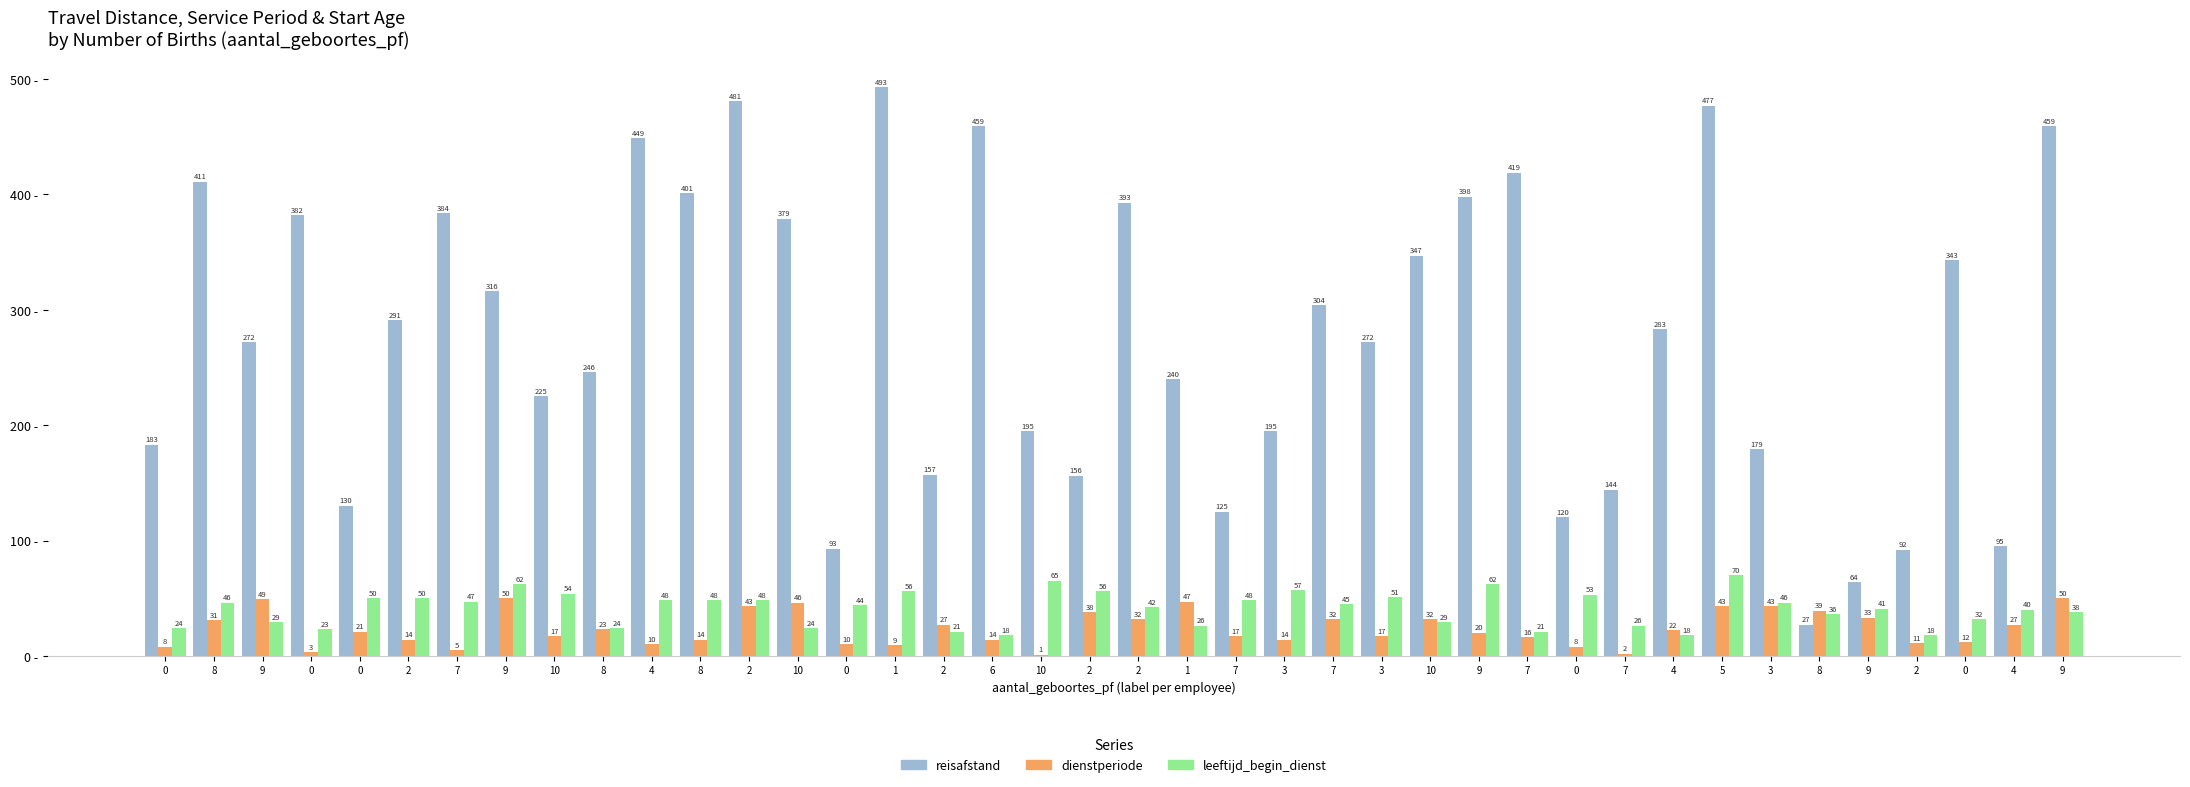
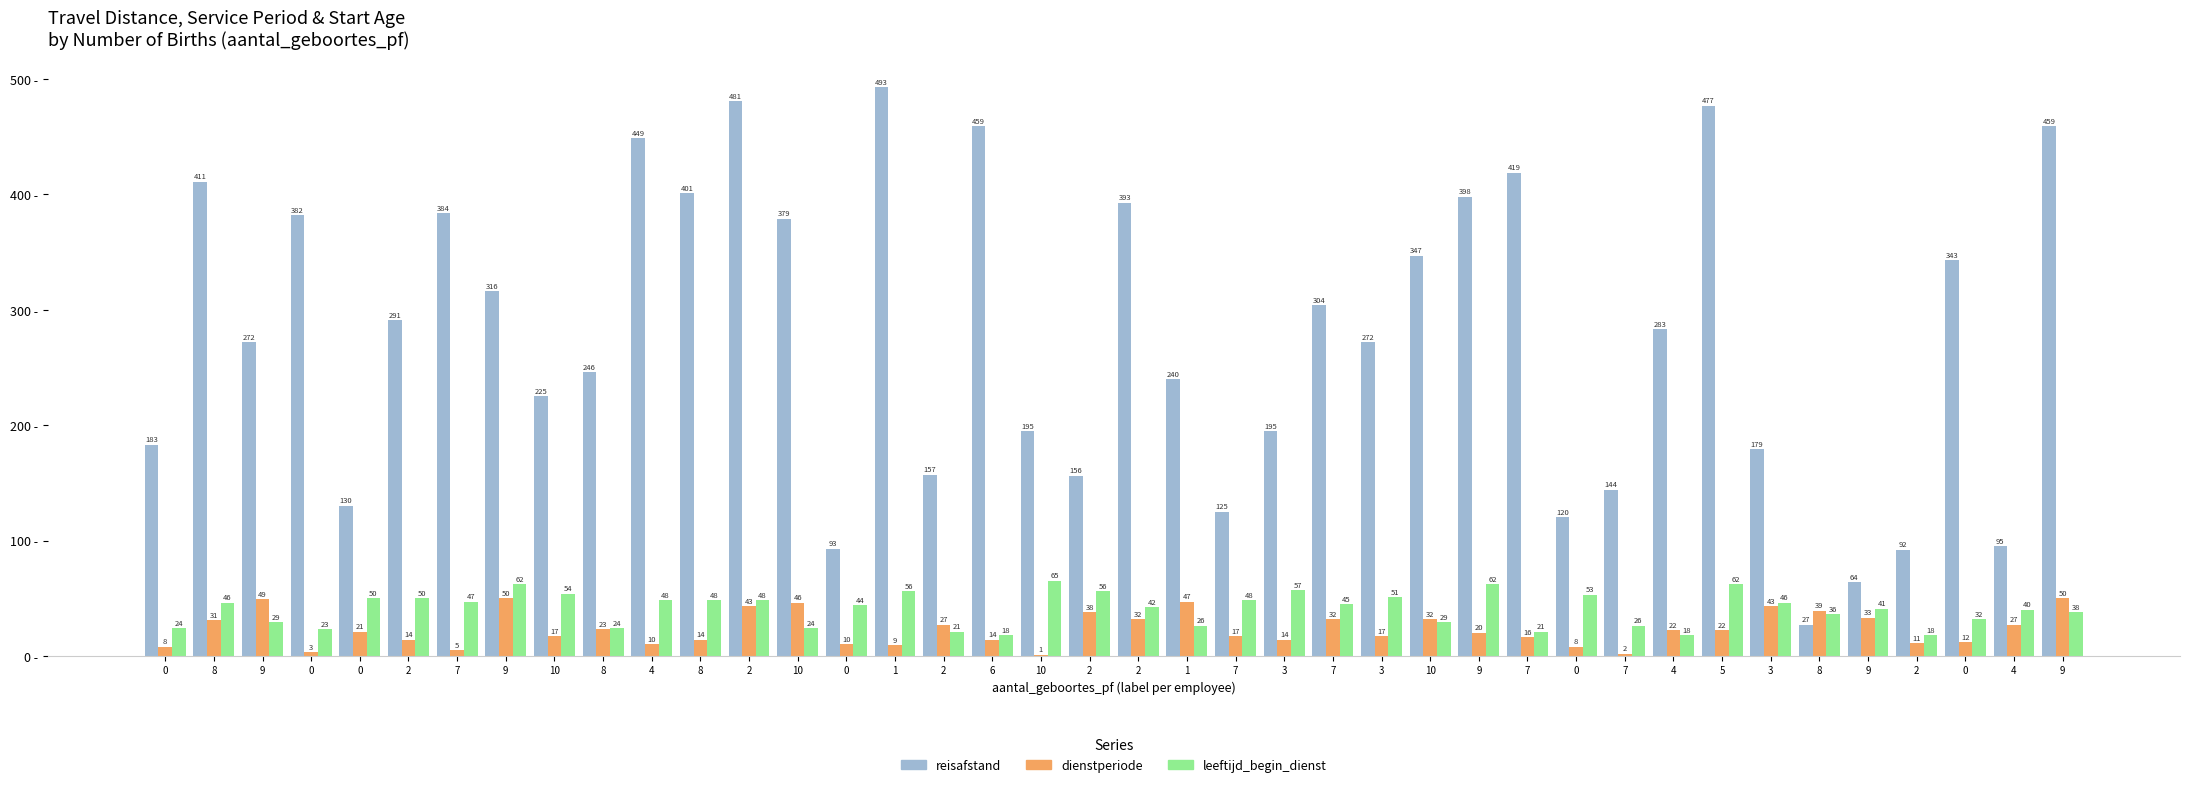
dienstperiode, 5: 43 -> 22
leeftijd_begin_dienst, 5: 70 -> 62
